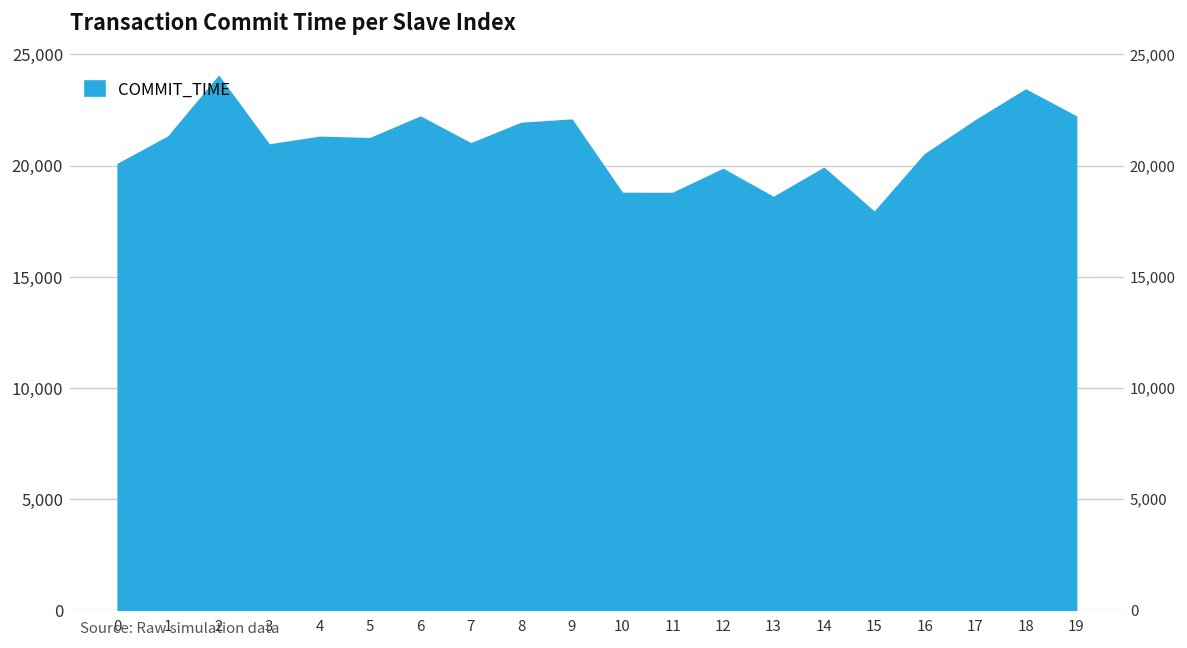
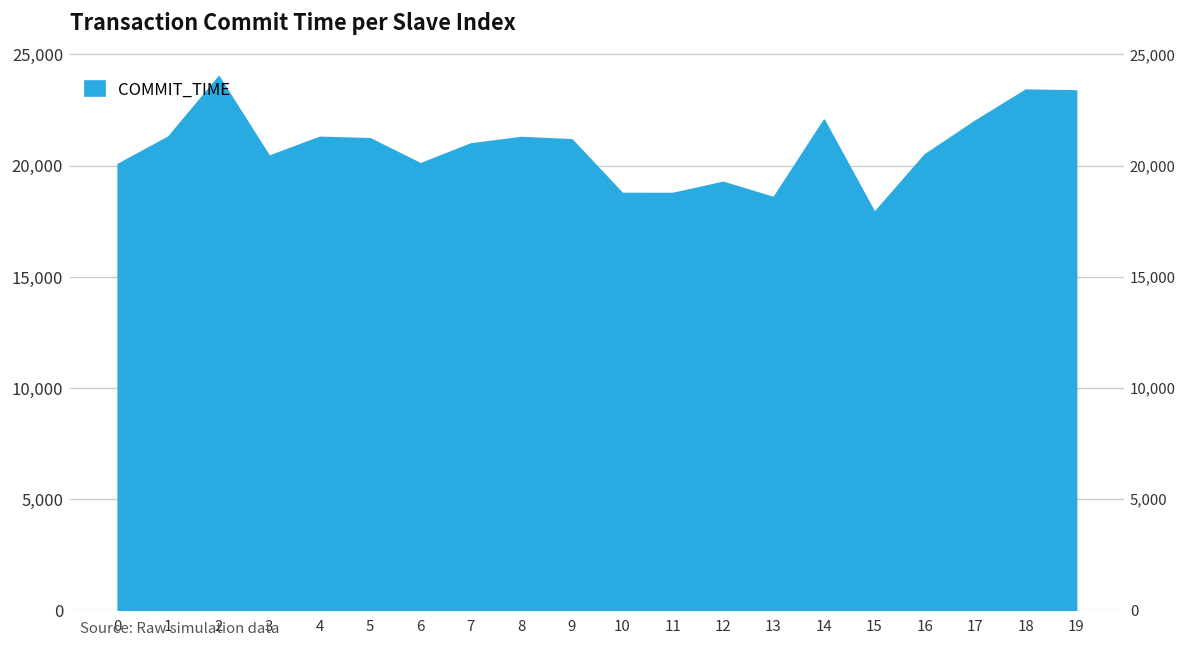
3: 20,900 -> 20,400
6: 22,200 -> 20,100
8: 21,900 -> 21,300
9: 22,100 -> 21,200
12: 19,800 -> 19,300
14: 19,900 -> 22,100
19: 22,200 -> 23,400
